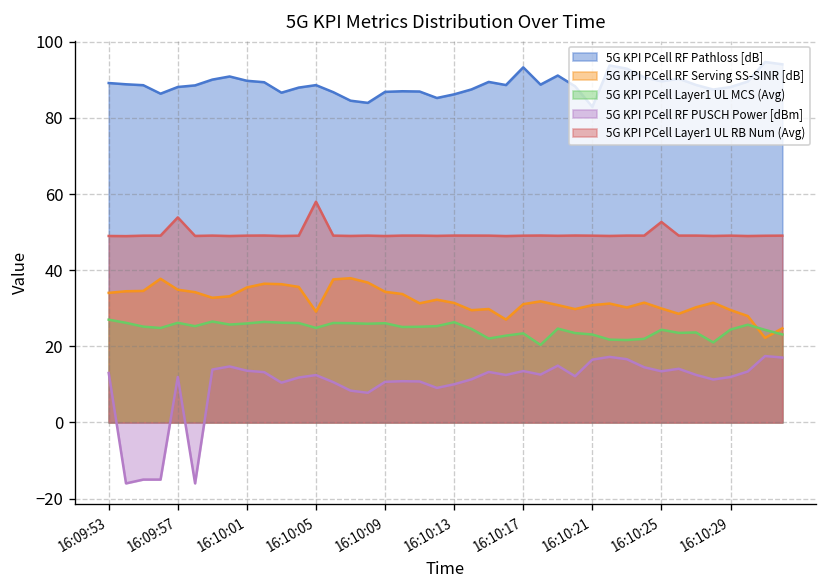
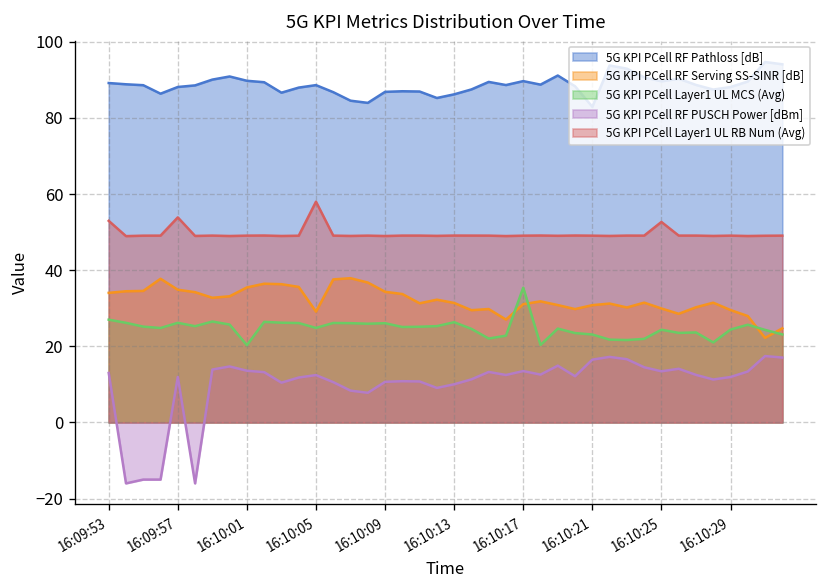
5G KPI PCell Layer1 UL RB Num (Avg), 16:09:53: 49 -> 53
5G KPI PCell Layer1 UL MCS (Avg), 16:10:01: 26 -> 20
5G KPI PCell RF Pathloss [dB], 16:10:17: 93 -> 90
5G KPI PCell Layer1 UL MCS (Avg), 16:10:17: 23 -> 35
